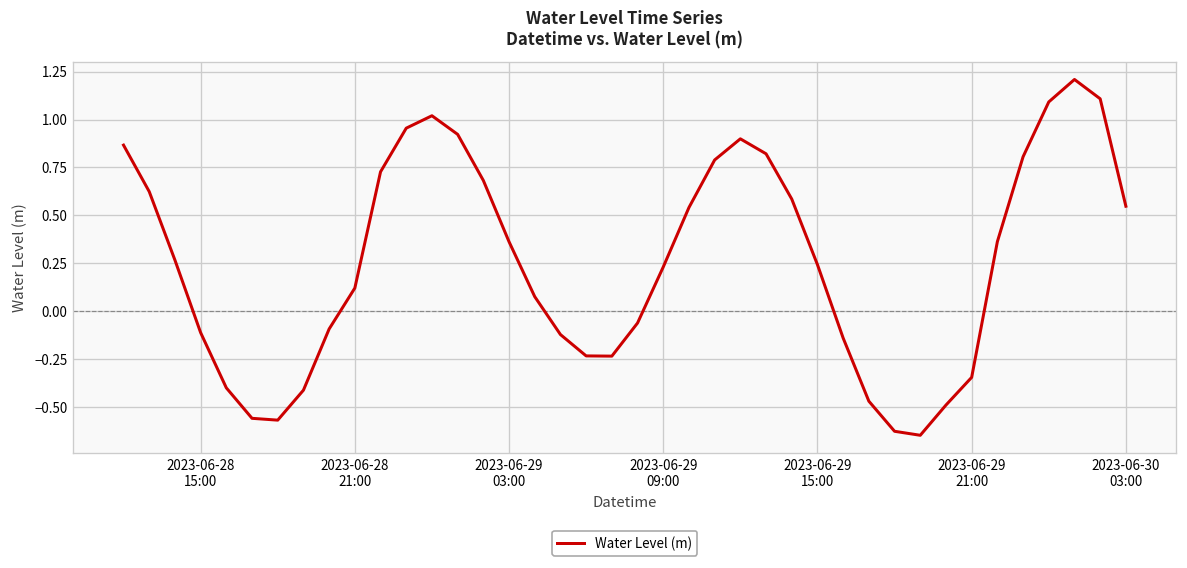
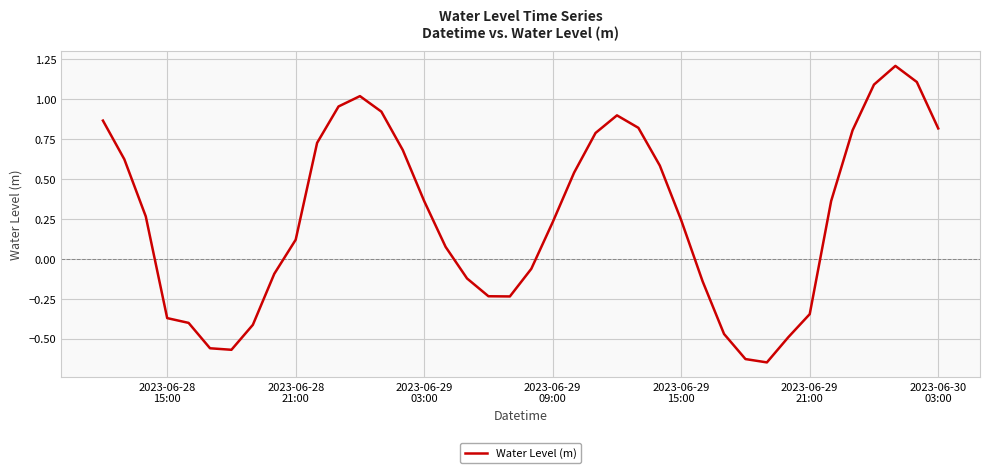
2023-06-28 15:00: -0.11 -> -0.37
2023-06-30 03:00: 0.55 -> 0.82
